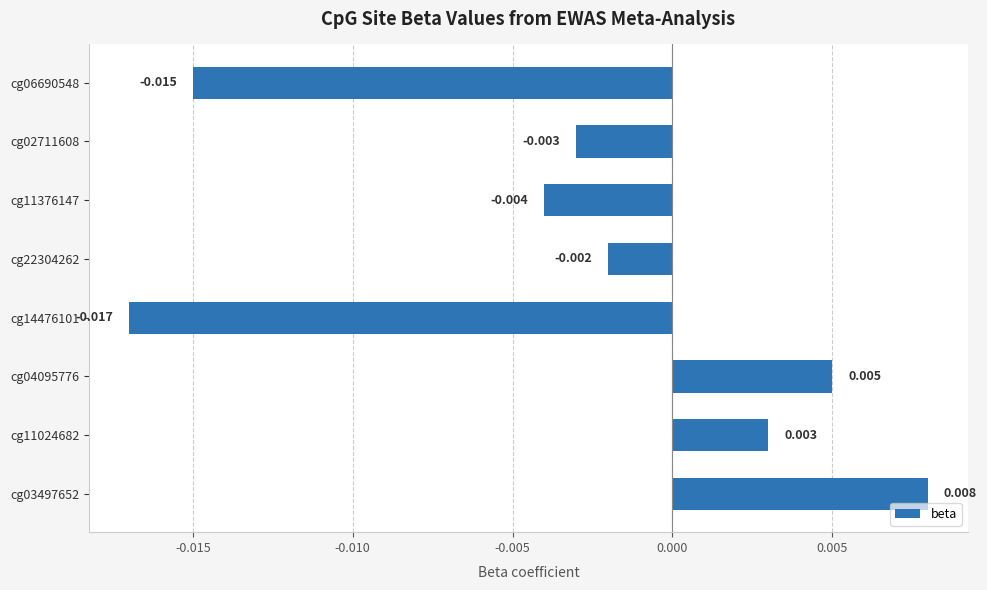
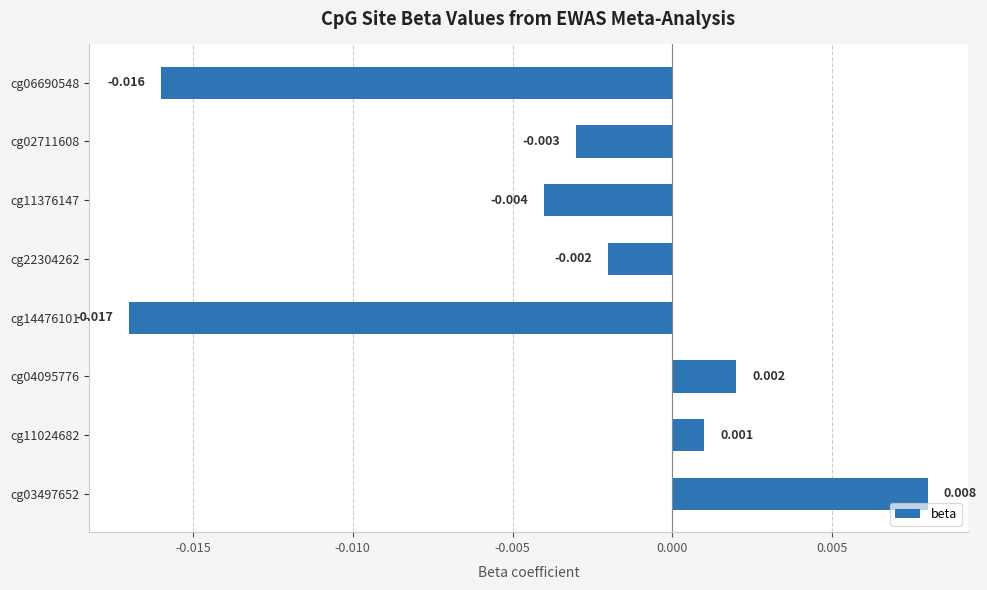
cg06690548: -0.015 -> -0.016
cg04095776: 0.005 -> 0.002
cg11024682: 0.003 -> 0.001
